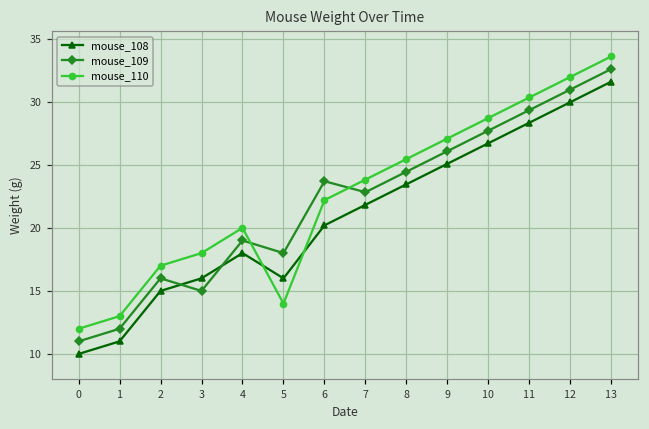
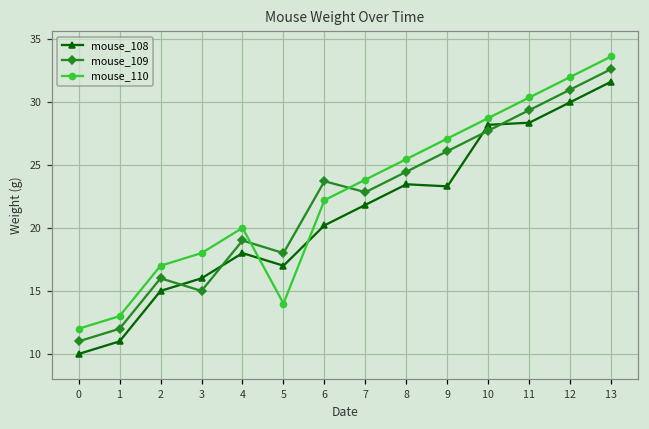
mouse_108, 5: 16 -> 17
mouse_108, 9: 25.1 -> 23.3
mouse_108, 10: 26.7 -> 28.2
